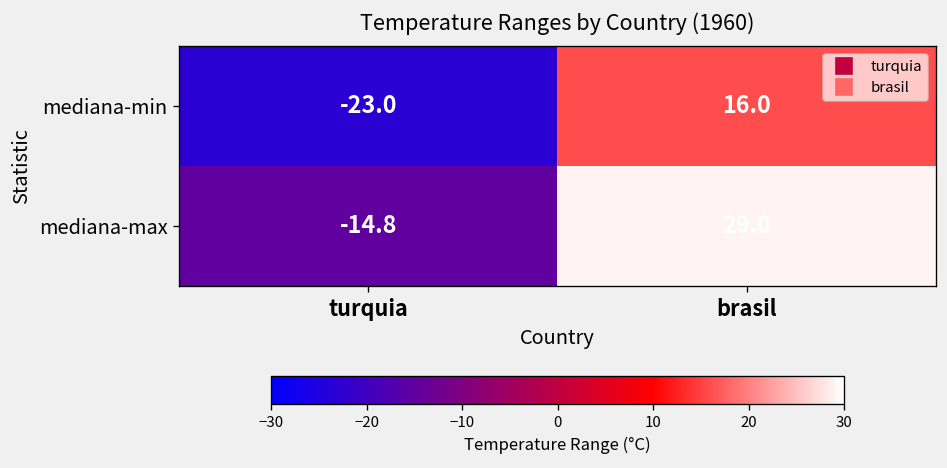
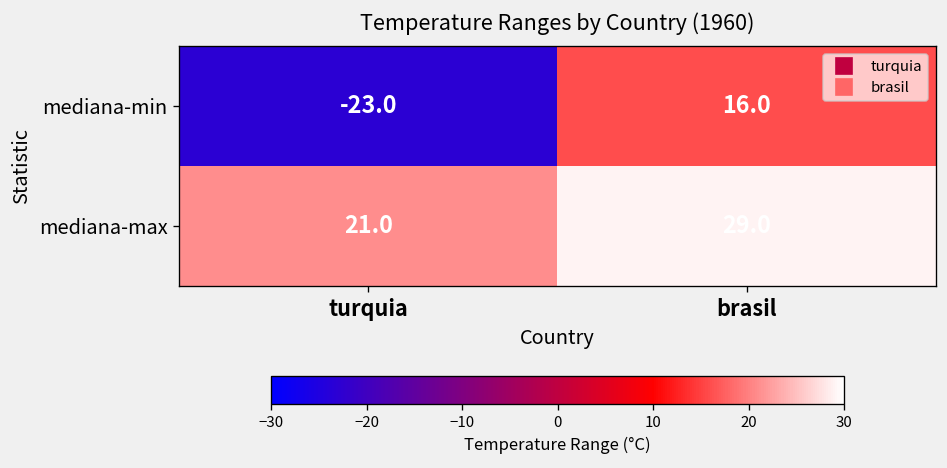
mediana-max, turquia: -14.8 -> 21.0
